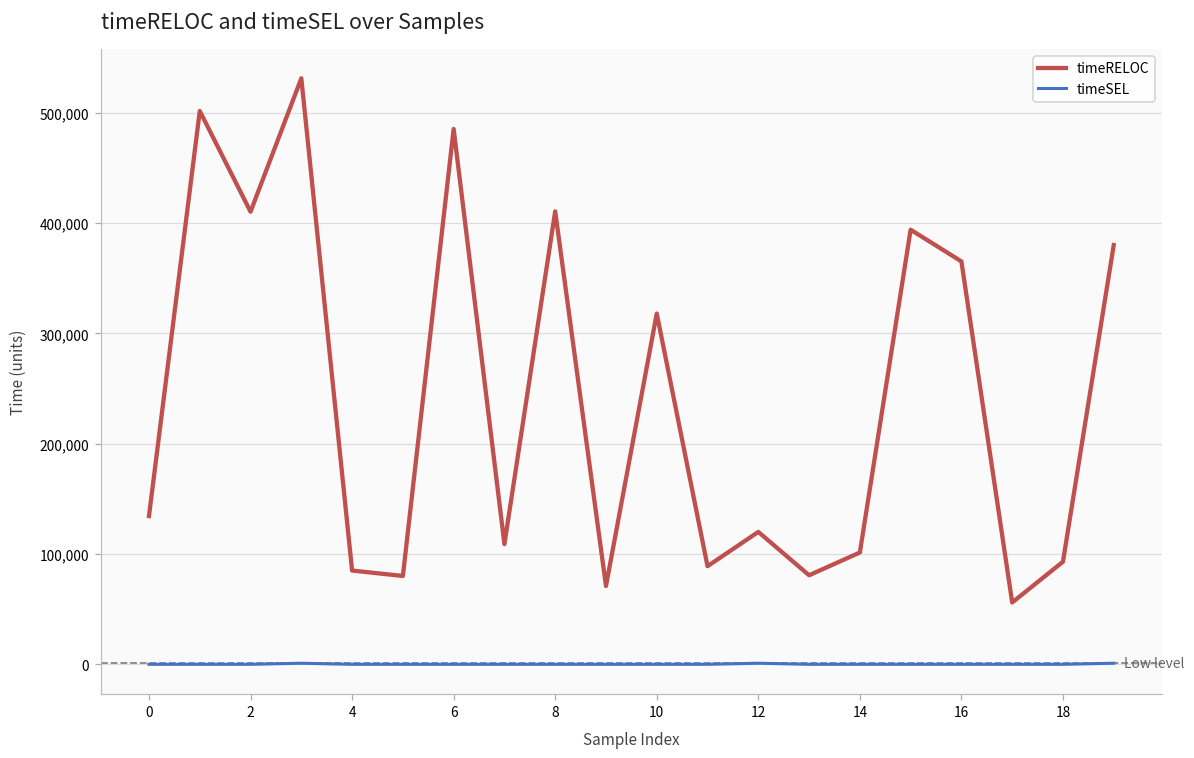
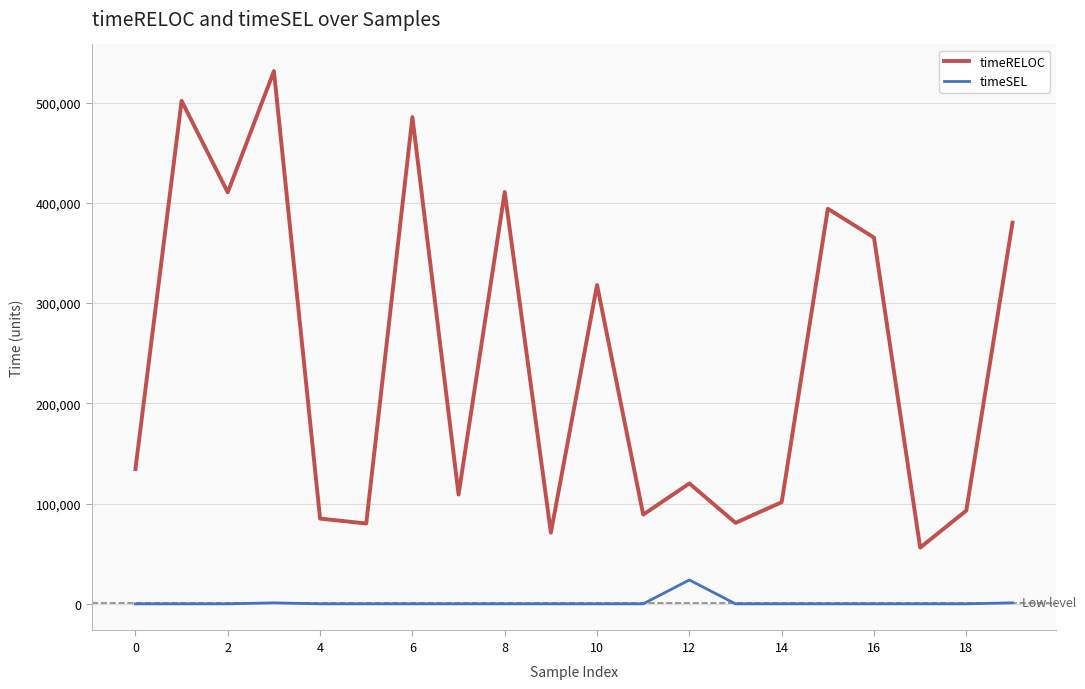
timeSEL, 12: 1,000 -> 24,000
